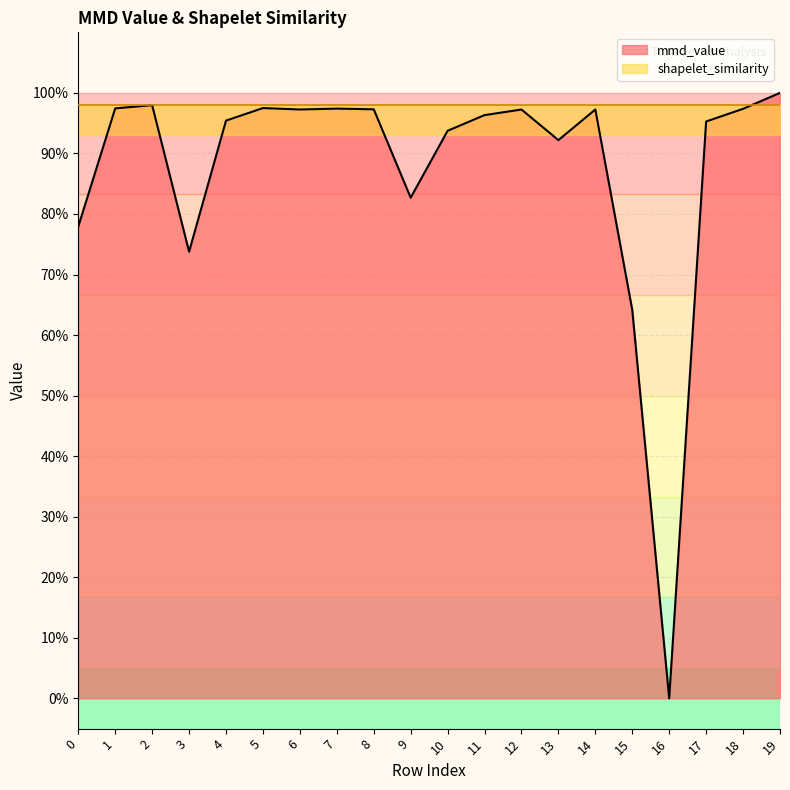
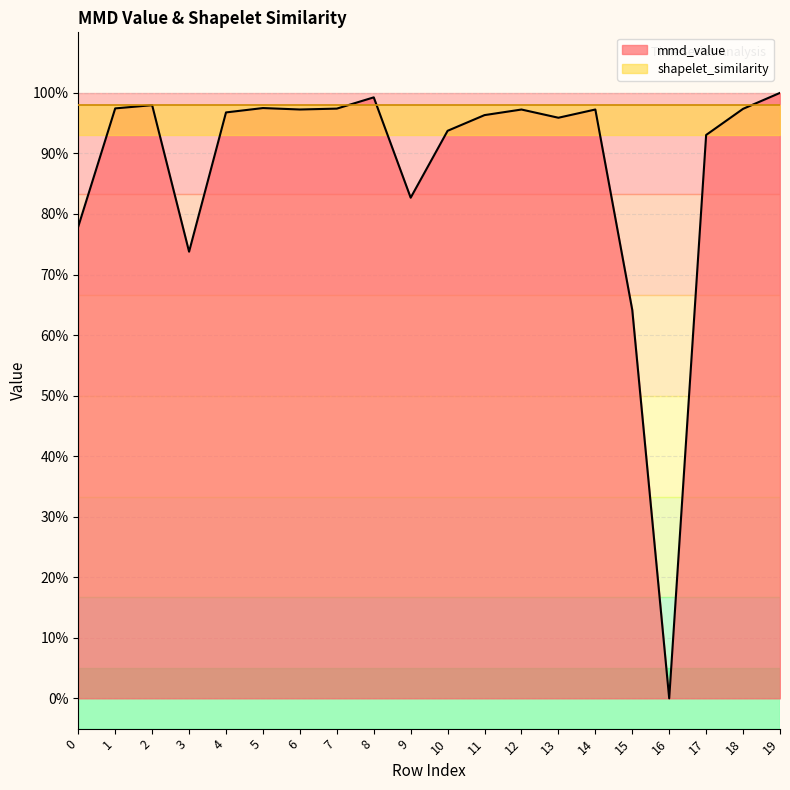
mmd_value, 4: 95% -> 97%
mmd_value, 8: 97% -> 99%
mmd_value, 13: 92% -> 96%
mmd_value, 17: 95% -> 93%
